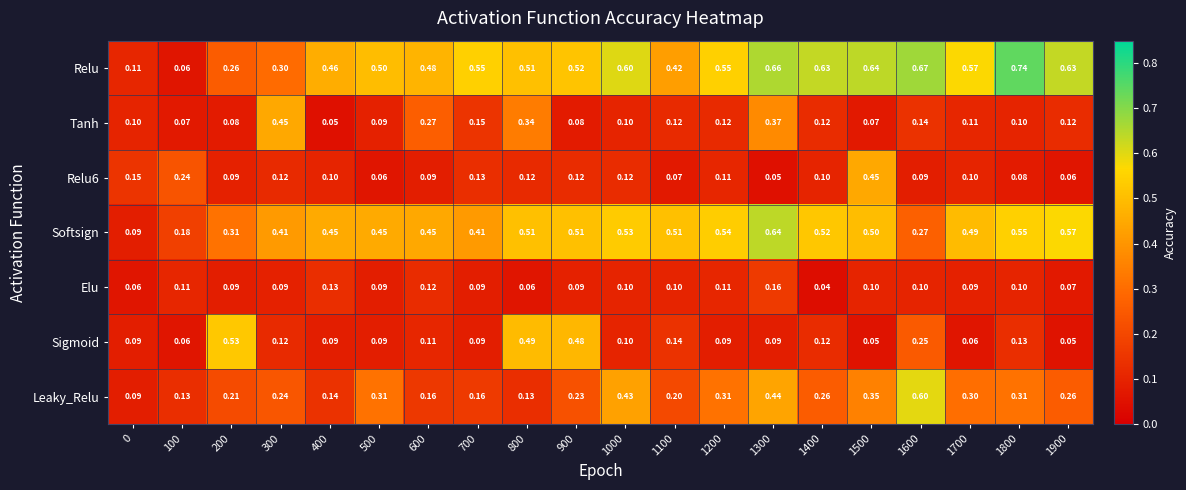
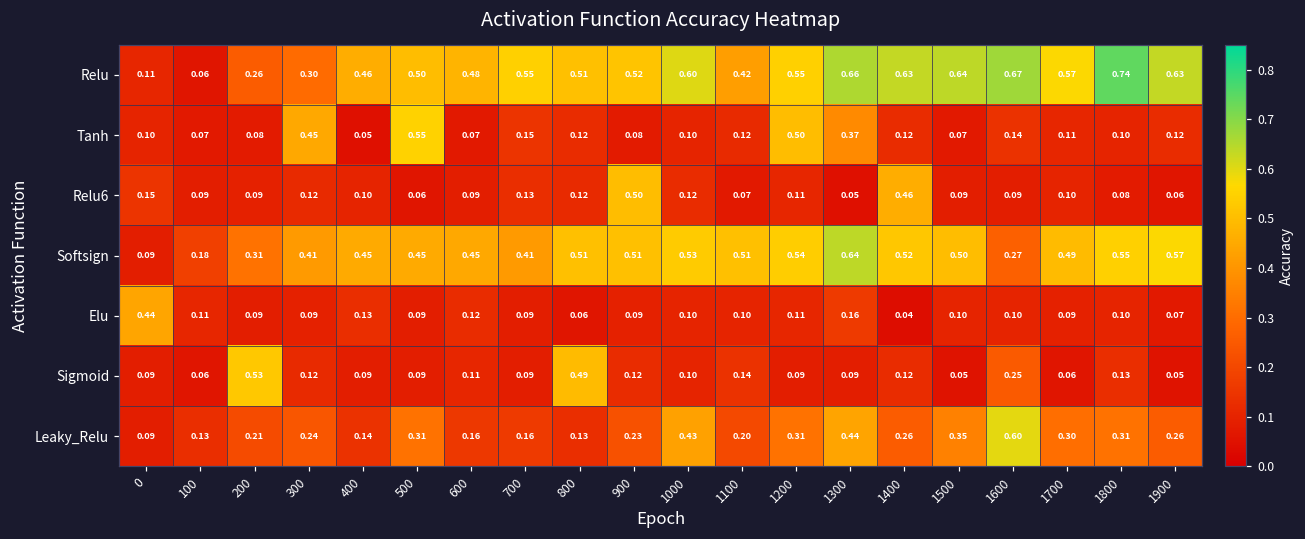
Tanh, 500: 0.09 -> 0.55
Tanh, 600: 0.27 -> 0.07
Tanh, 800: 0.34 -> 0.12
Tanh, 1200: 0.12 -> 0.50
Relu6, 100: 0.24 -> 0.09
Relu6, 900: 0.12 -> 0.50
Relu6, 1400: 0.10 -> 0.46
Relu6, 1500: 0.45 -> 0.09
Elu, 0: 0.06 -> 0.44
Sigmoid, 900: 0.48 -> 0.12
